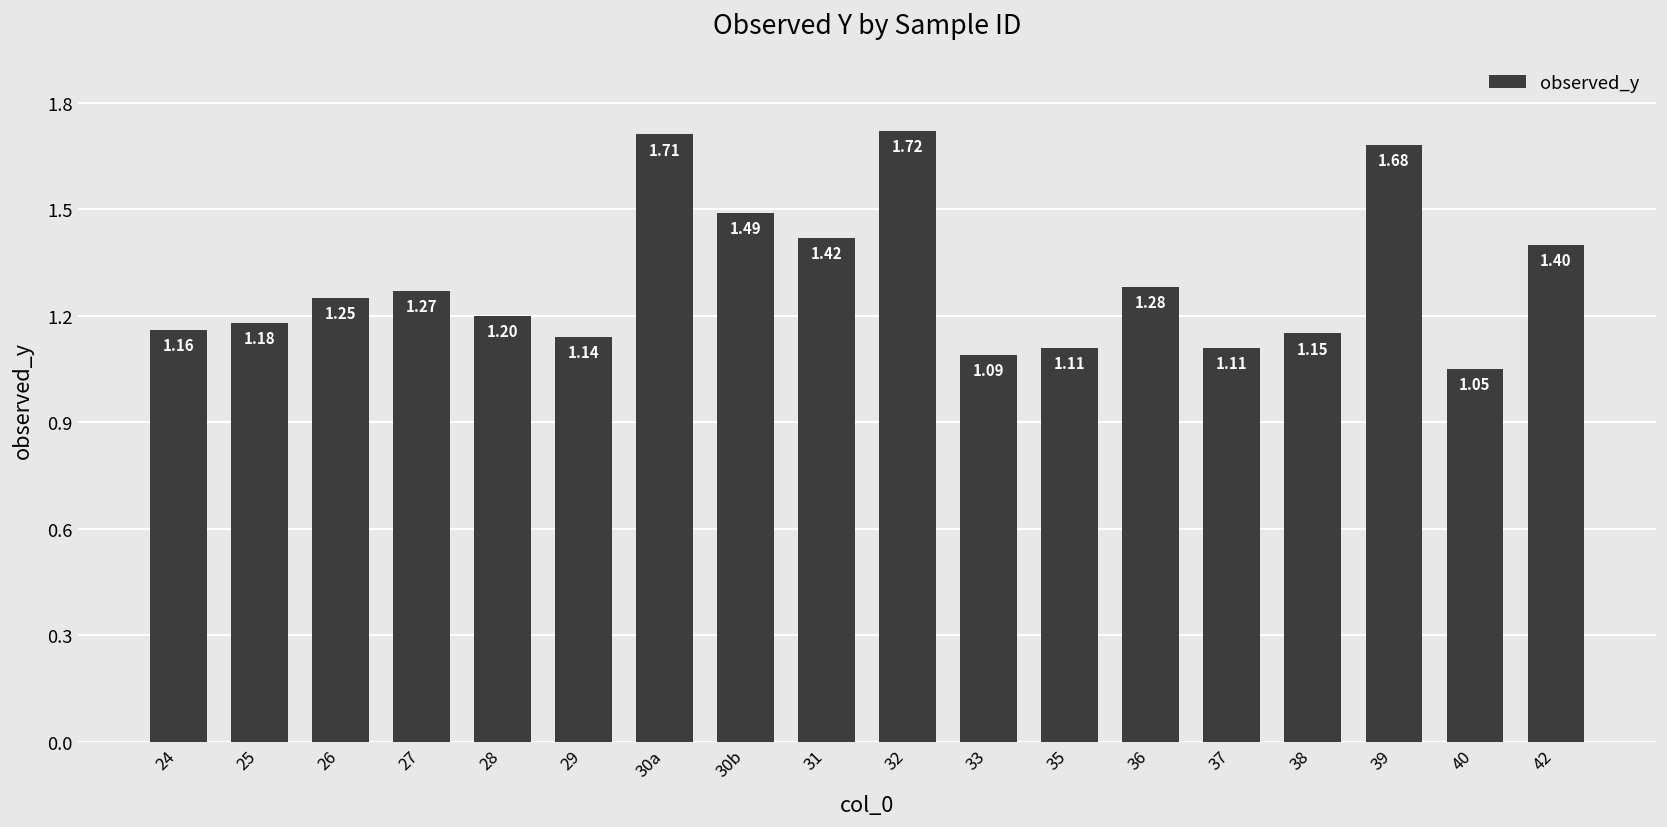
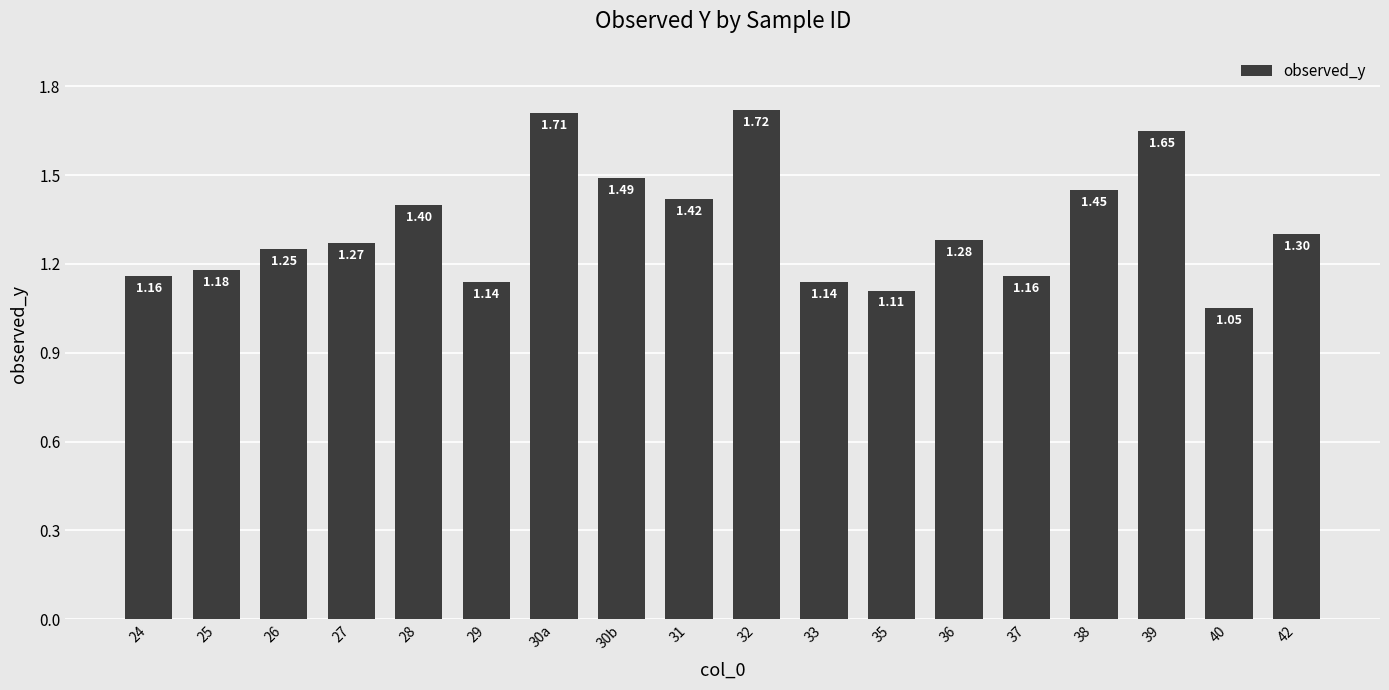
28: 1.20 -> 1.40
33: 1.09 -> 1.14
37: 1.11 -> 1.16
38: 1.15 -> 1.45
39: 1.68 -> 1.65
42: 1.40 -> 1.30
